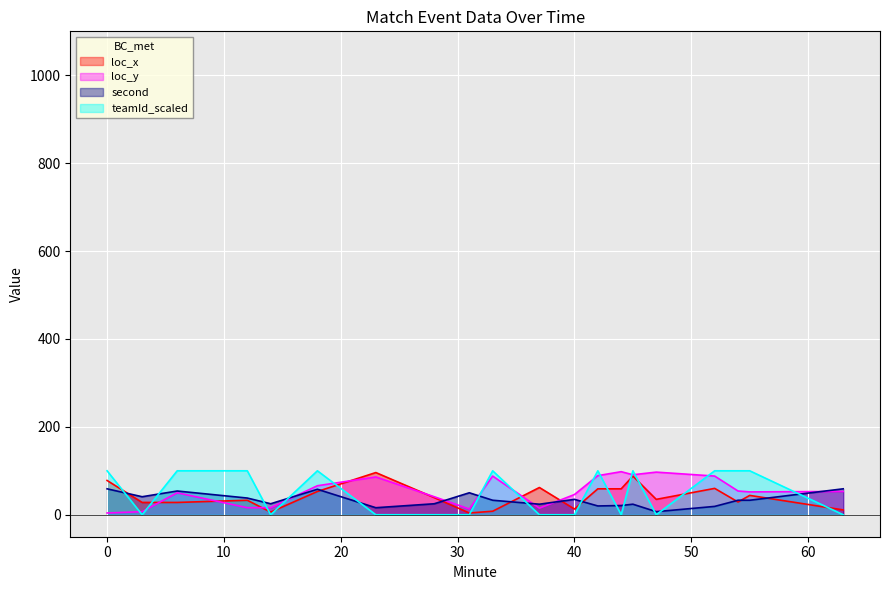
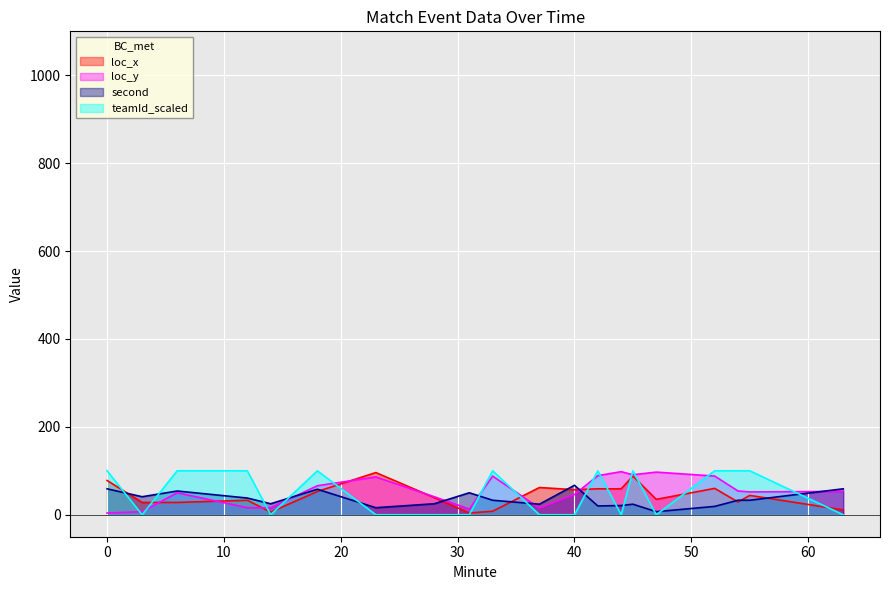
loc_x, 40: 10 -> 60
second, 40: 40 -> 70
